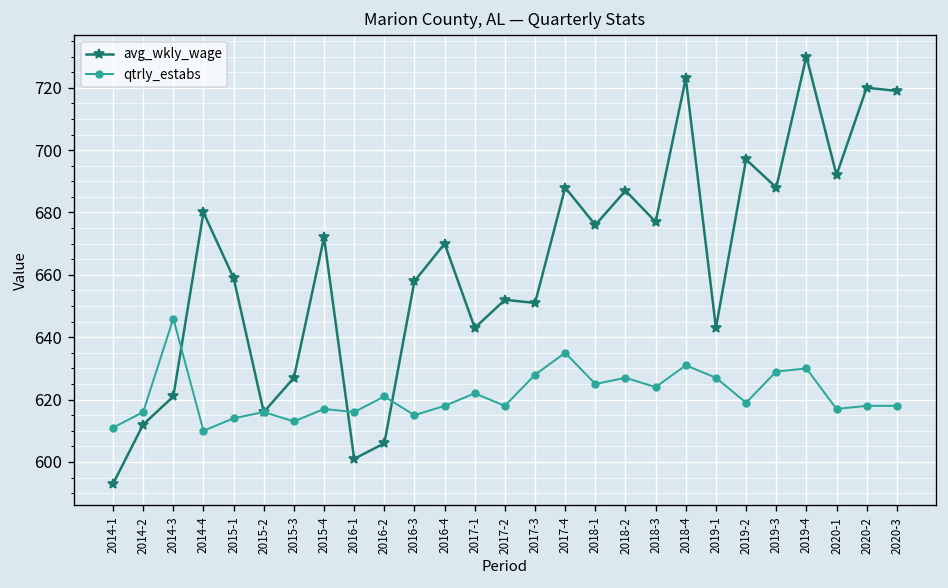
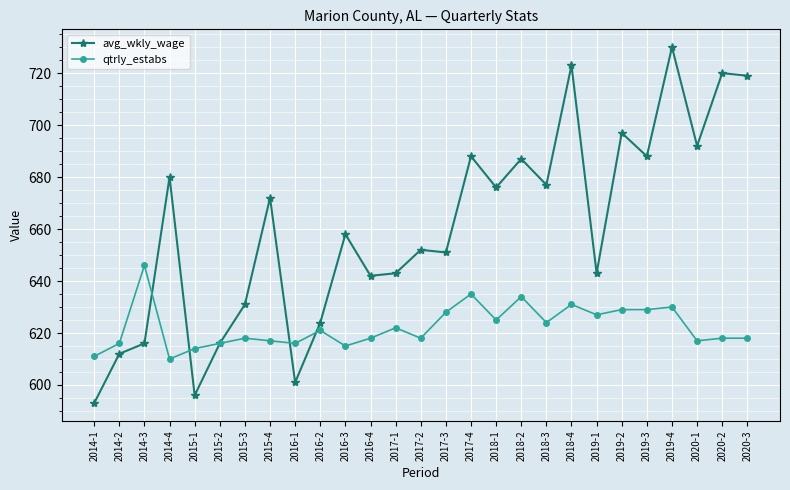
avg_wkly_wage, 2014-3: 621 -> 616
avg_wkly_wage, 2015-1: 659 -> 596
avg_wkly_wage, 2015-3: 627 -> 631
qtrly_estabs, 2015-3: 613 -> 618
avg_wkly_wage, 2016-2: 606 -> 624
avg_wkly_wage, 2016-4: 670 -> 642
qtrly_estabs, 2018-2: 627 -> 634
qtrly_estabs, 2019-2: 619 -> 629
